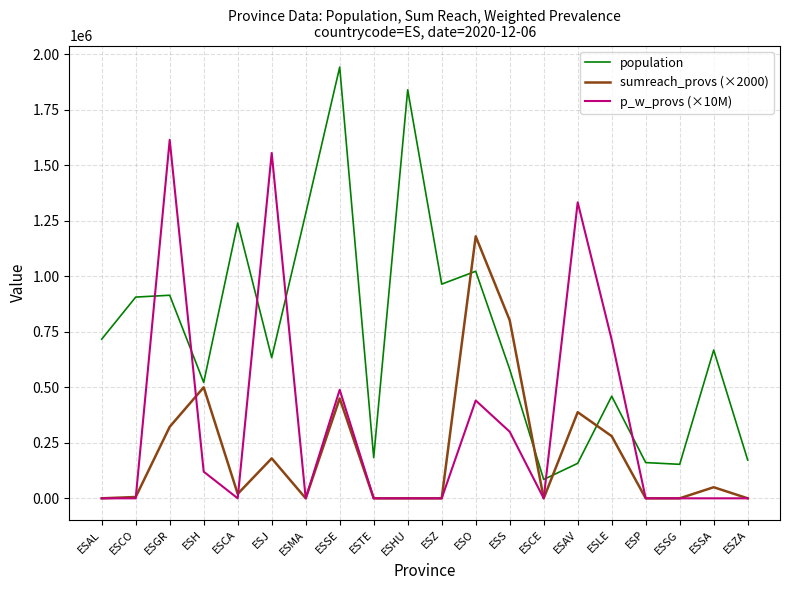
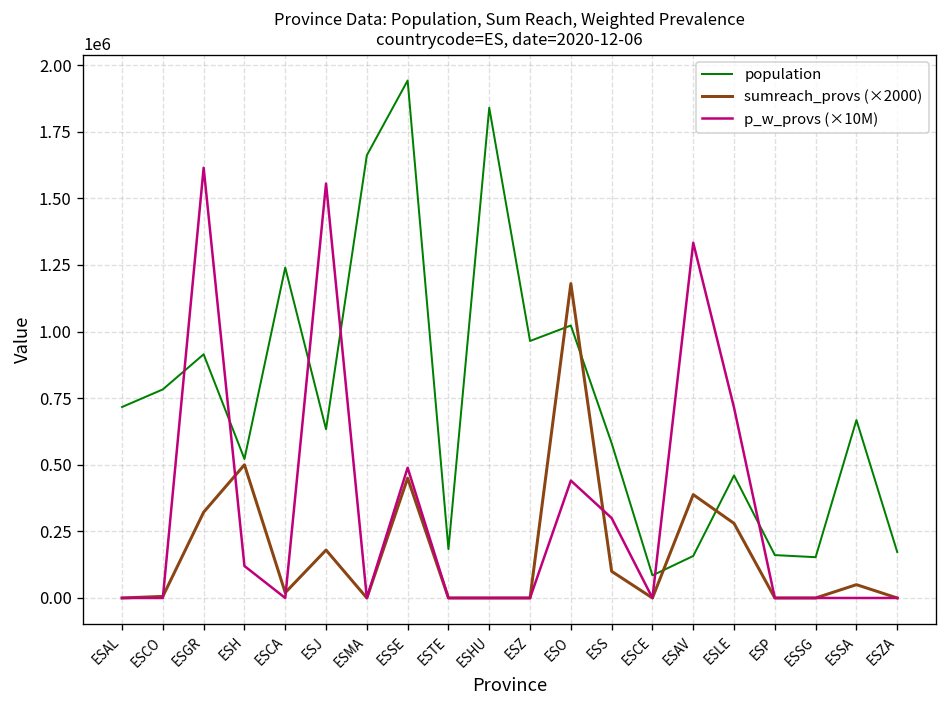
population, ESCO: 910000 -> 780000
population, ESMA: 1280000 -> 1660000
sumreach_provs (×2000), ESS: 800000 -> 100000
